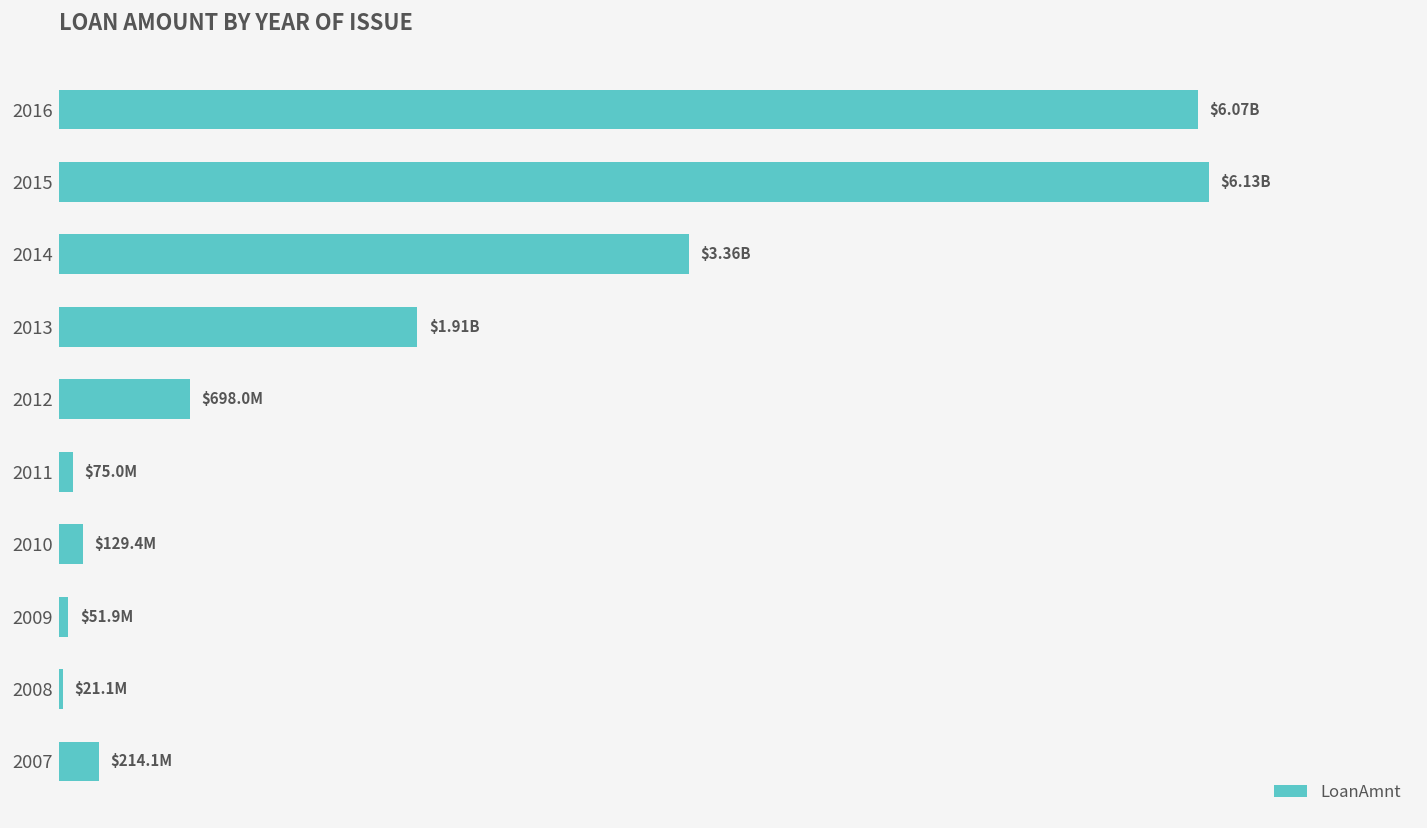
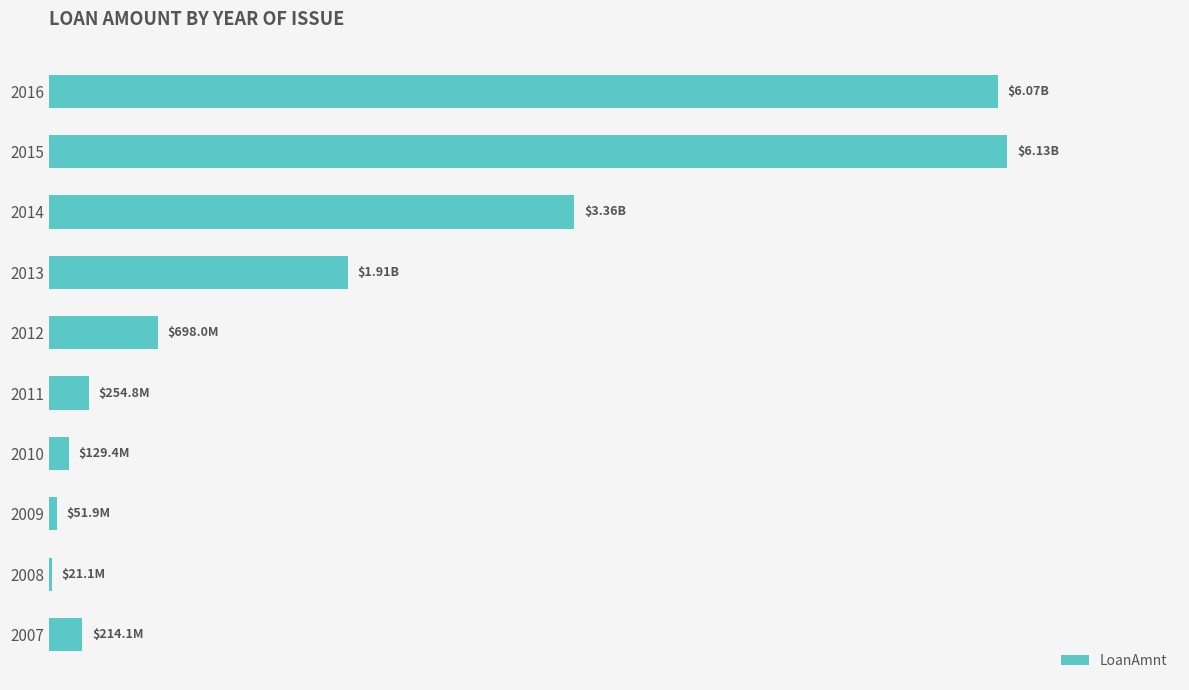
2011: $75.0M -> $254.8M
